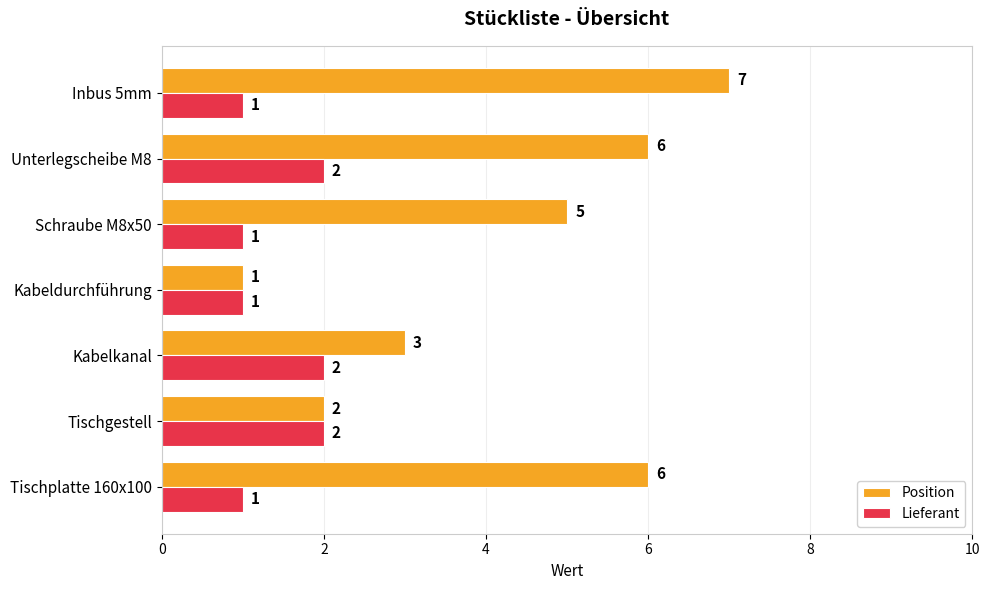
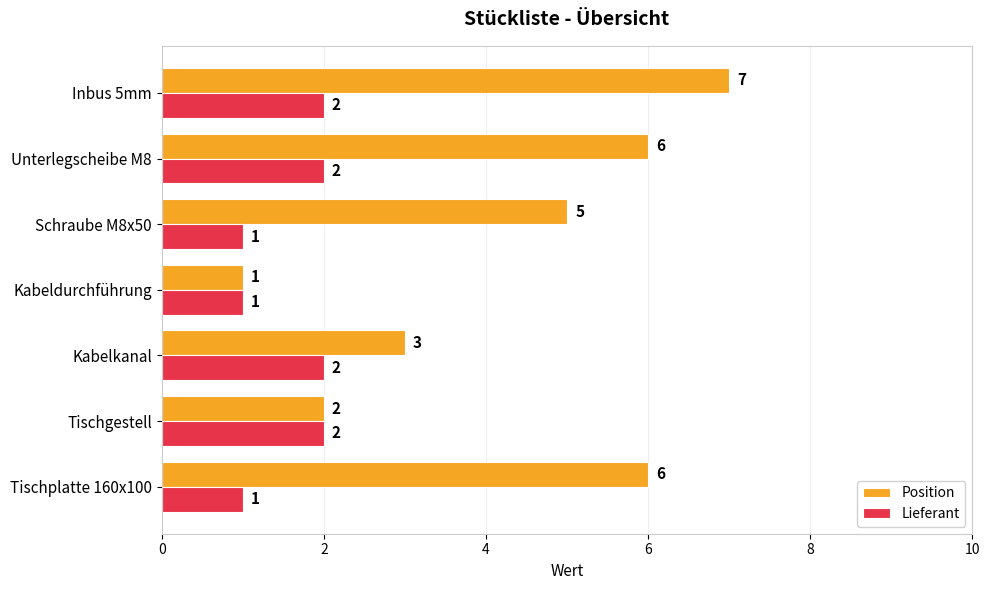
Lieferant, Inbus 5mm: 1 -> 2
